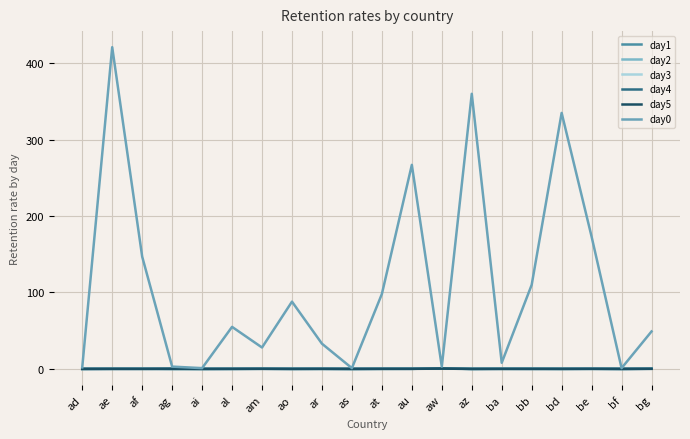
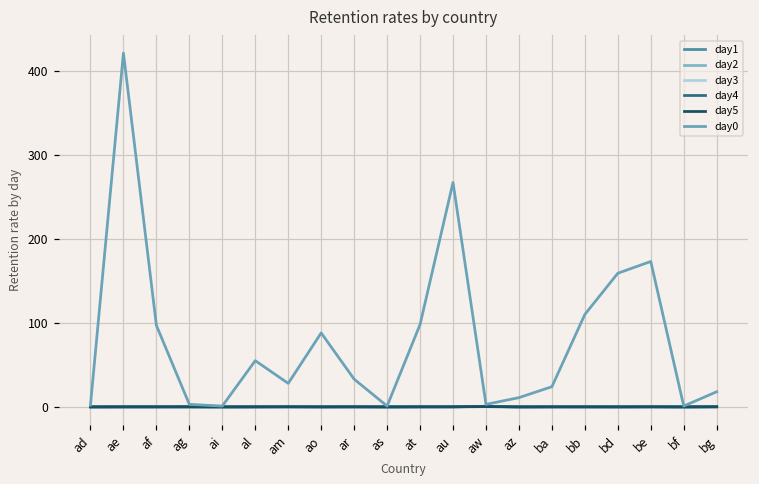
day0, af: 150 -> 100
day0, az: 360 -> 10
day0, ba: 10 -> 20
day0, bd: 340 -> 160
day0, bg: 50 -> 20
